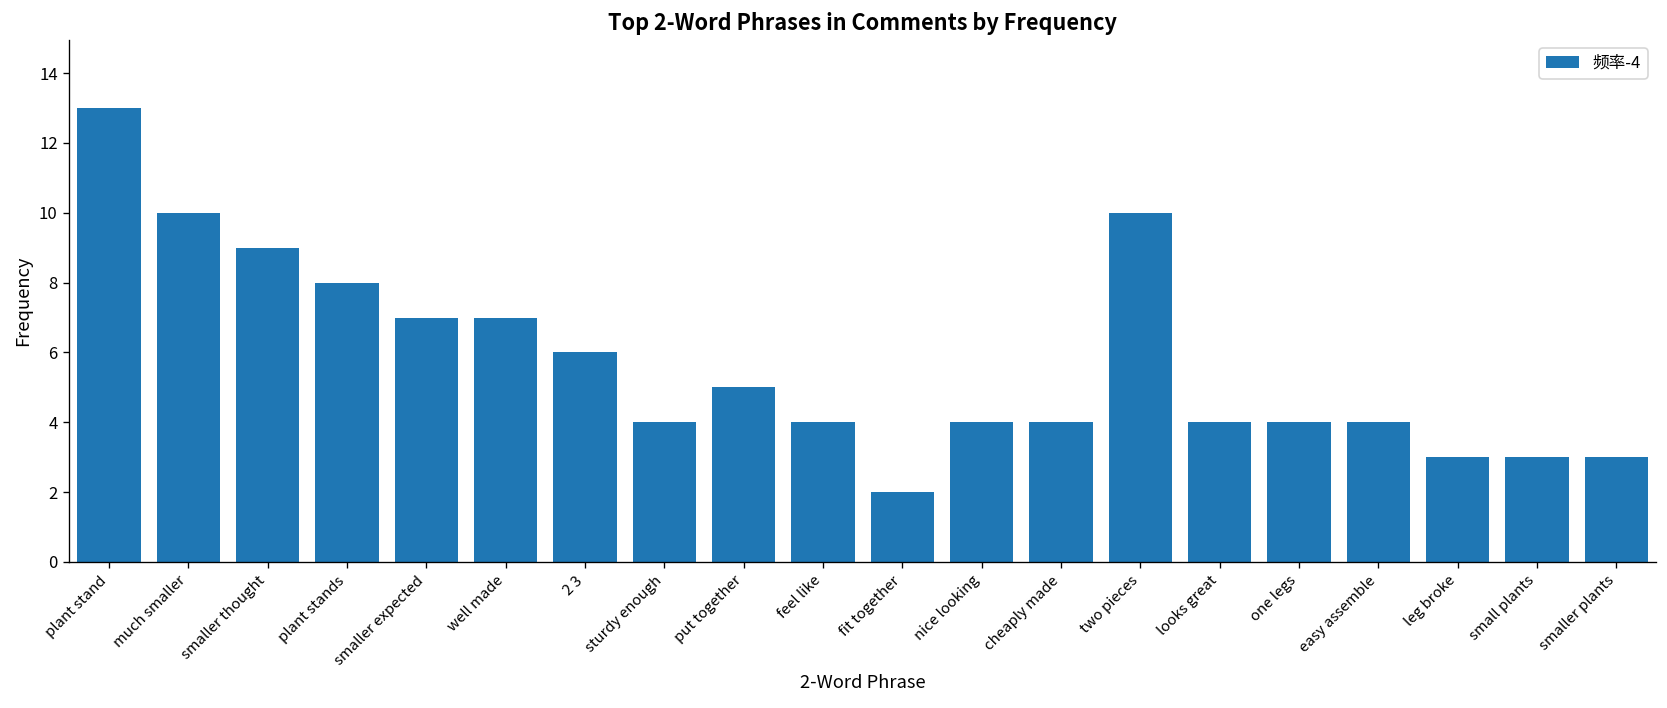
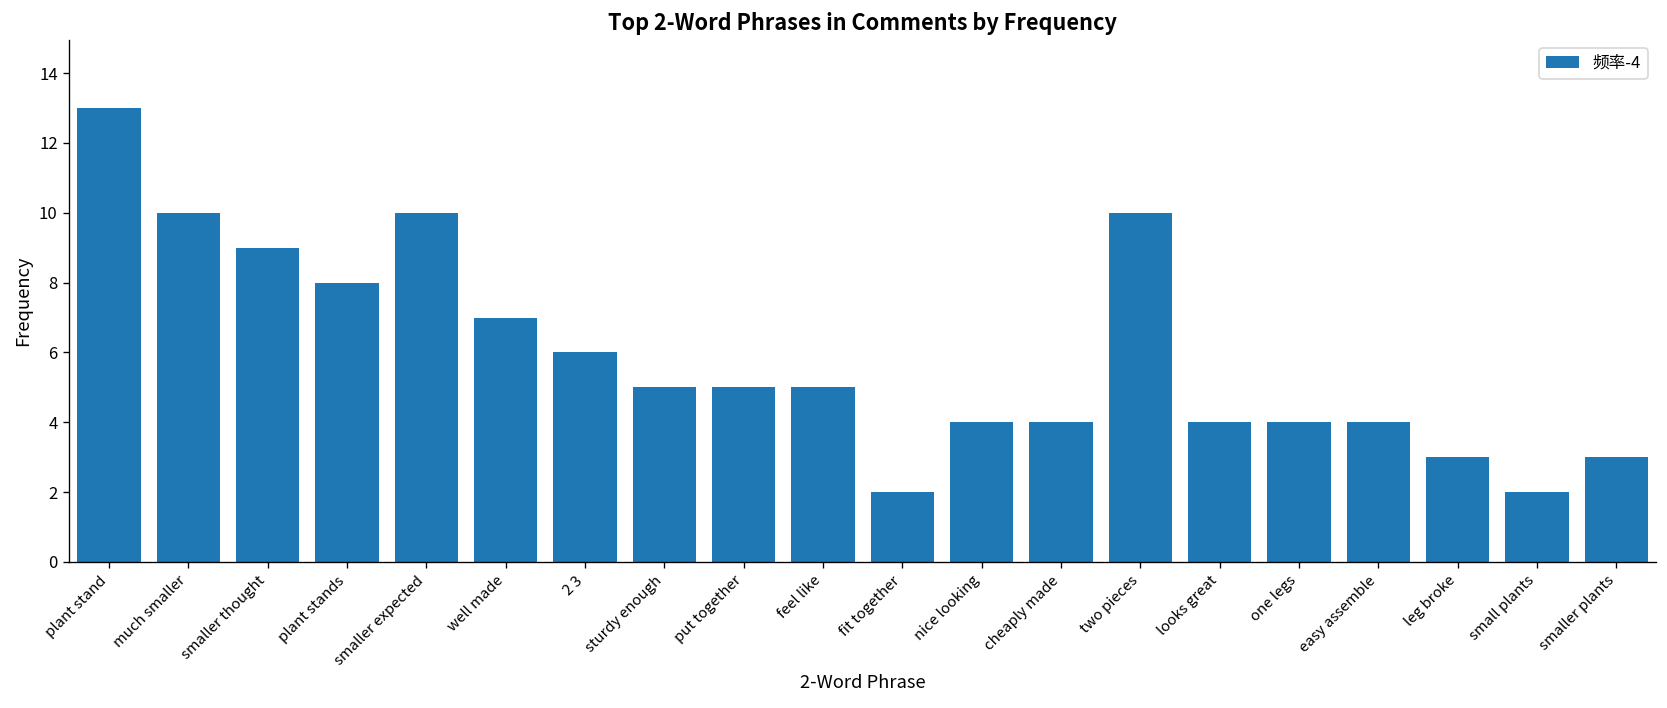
smaller expected: 7 -> 10
sturdy enough: 4 -> 5
feel like: 4 -> 5
small plants: 3 -> 2
